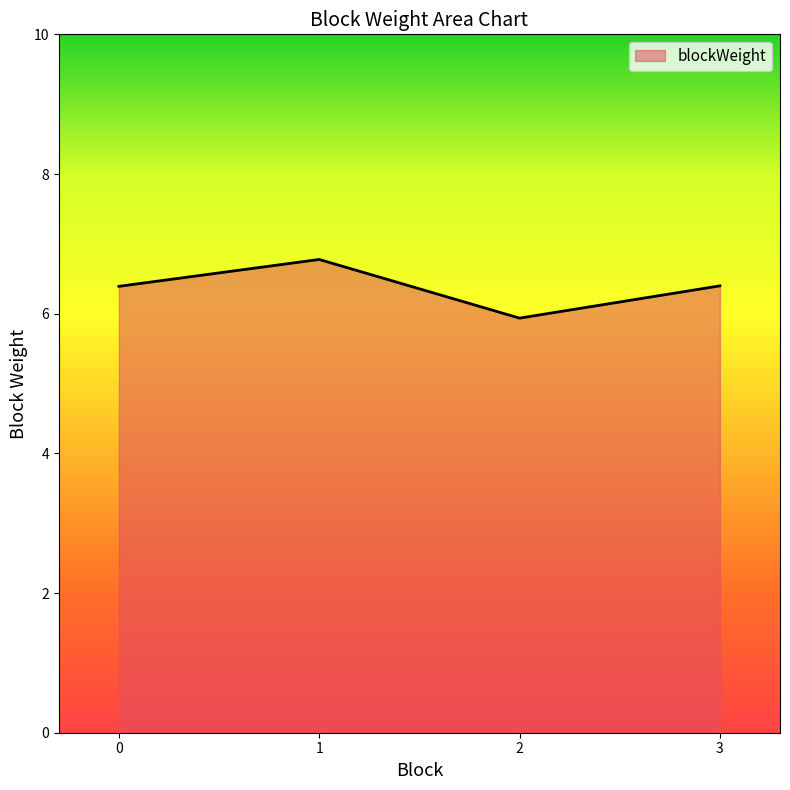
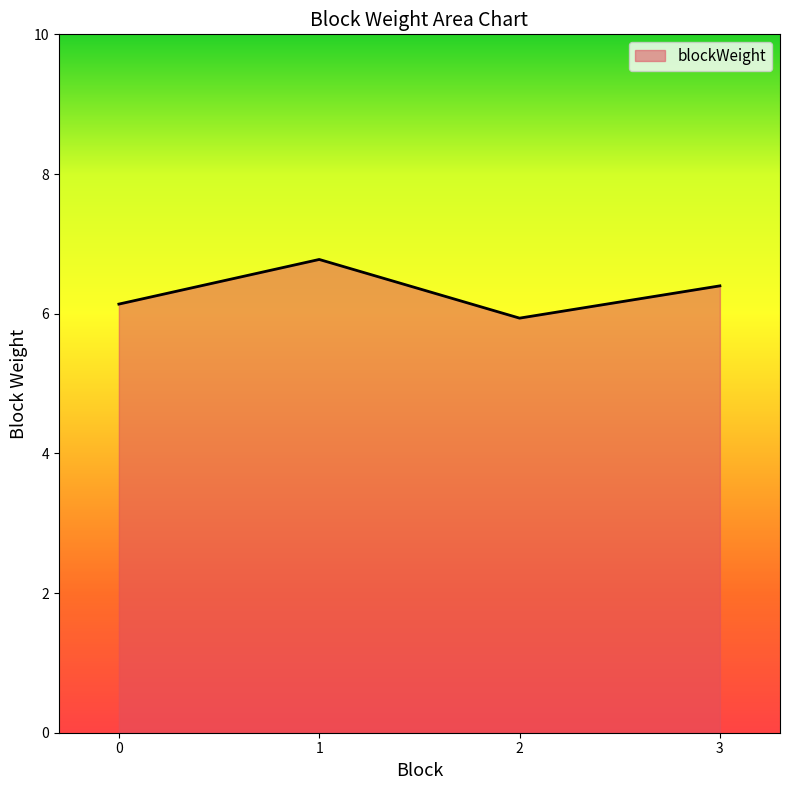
0: 6.4 -> 6.1
